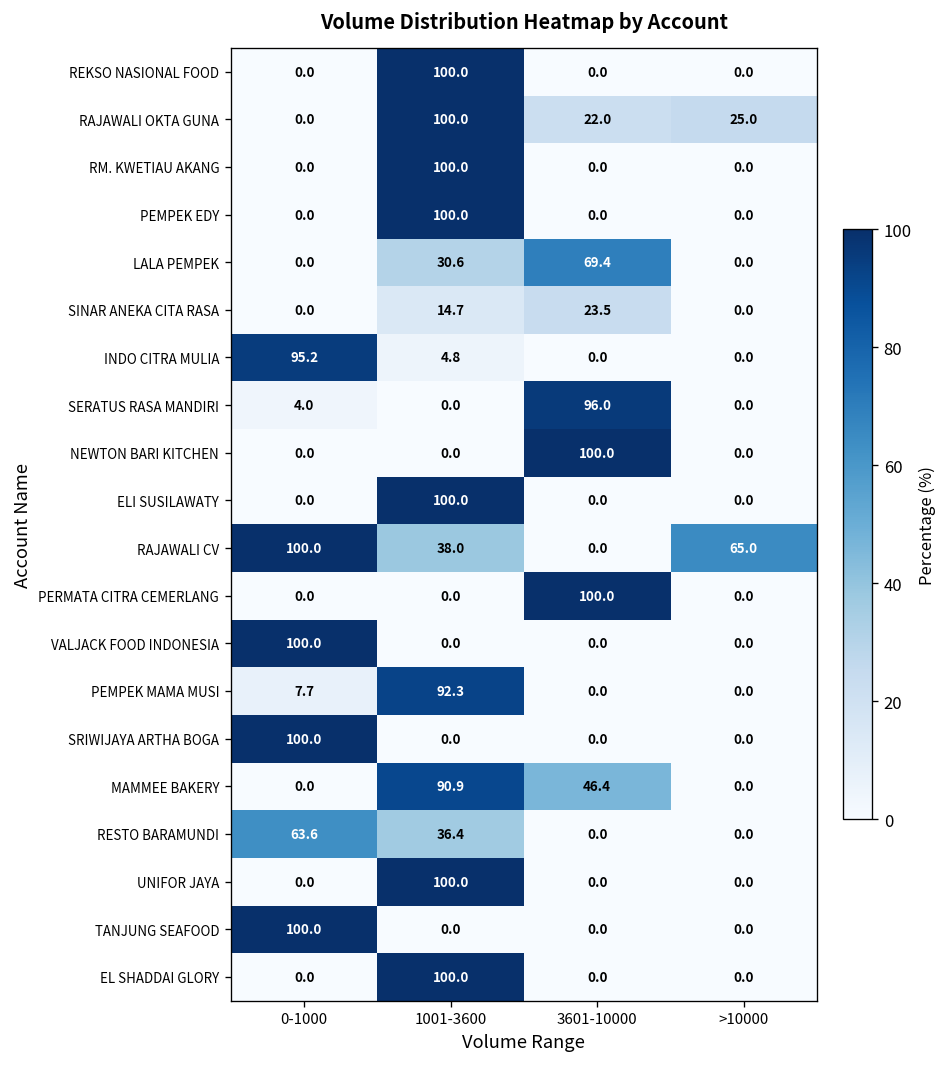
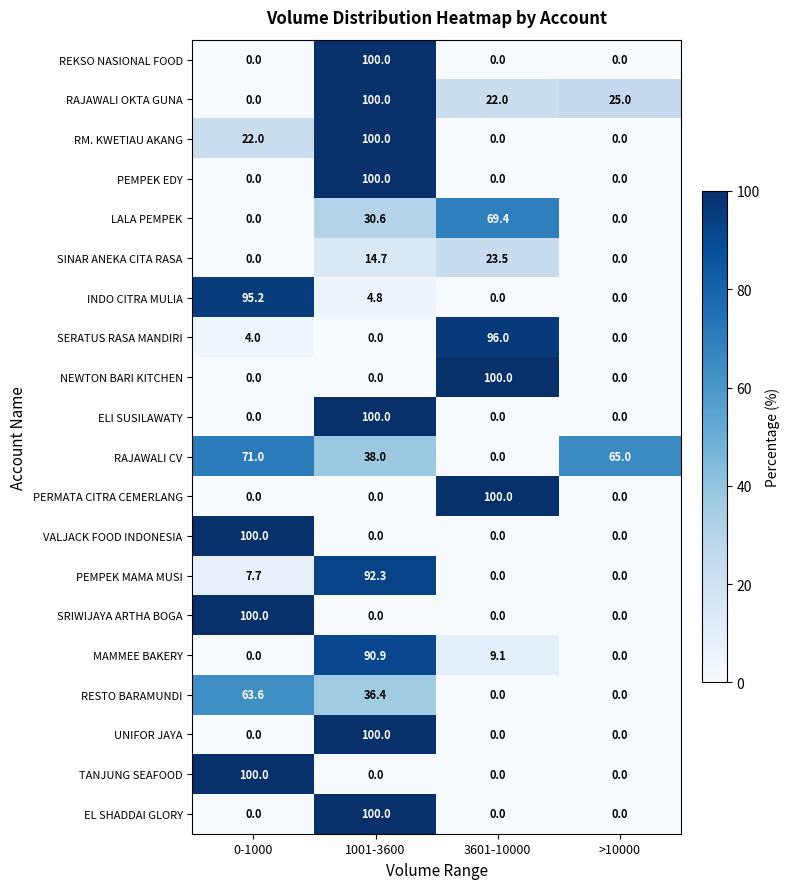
RM. KWETIAU AKANG, 0-1000: 0.0 -> 22.0
RAJAWALI CV, 0-1000: 100.0 -> 71.0
MAMMEE BAKERY, 3601-10000: 46.4 -> 9.1
